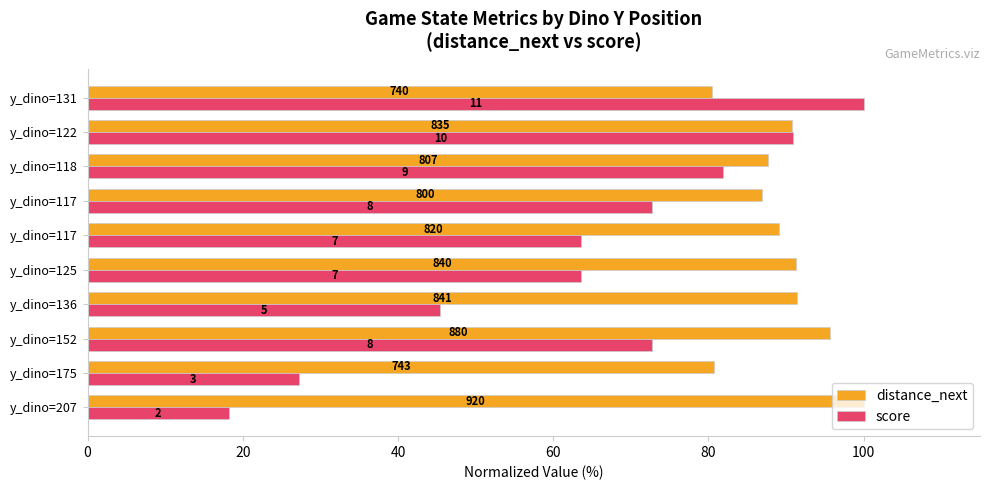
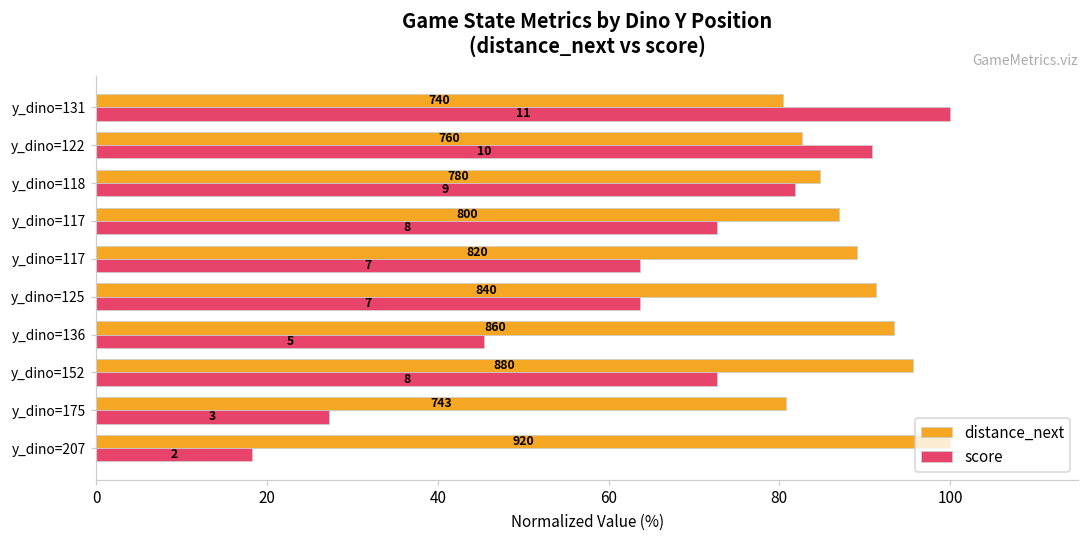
distance_next, y_dino=122: 835 -> 760
distance_next, y_dino=118: 807 -> 780
distance_next, y_dino=136: 841 -> 860
